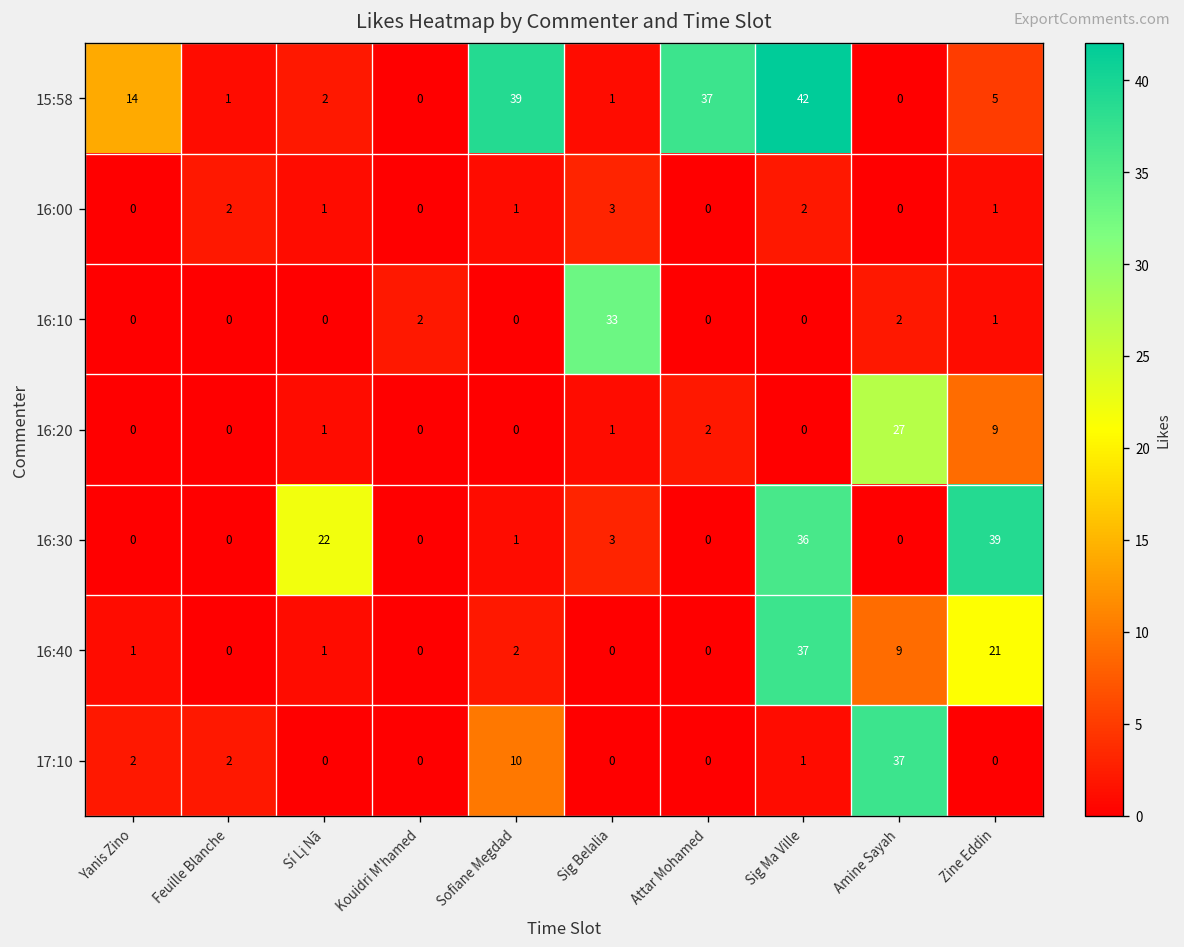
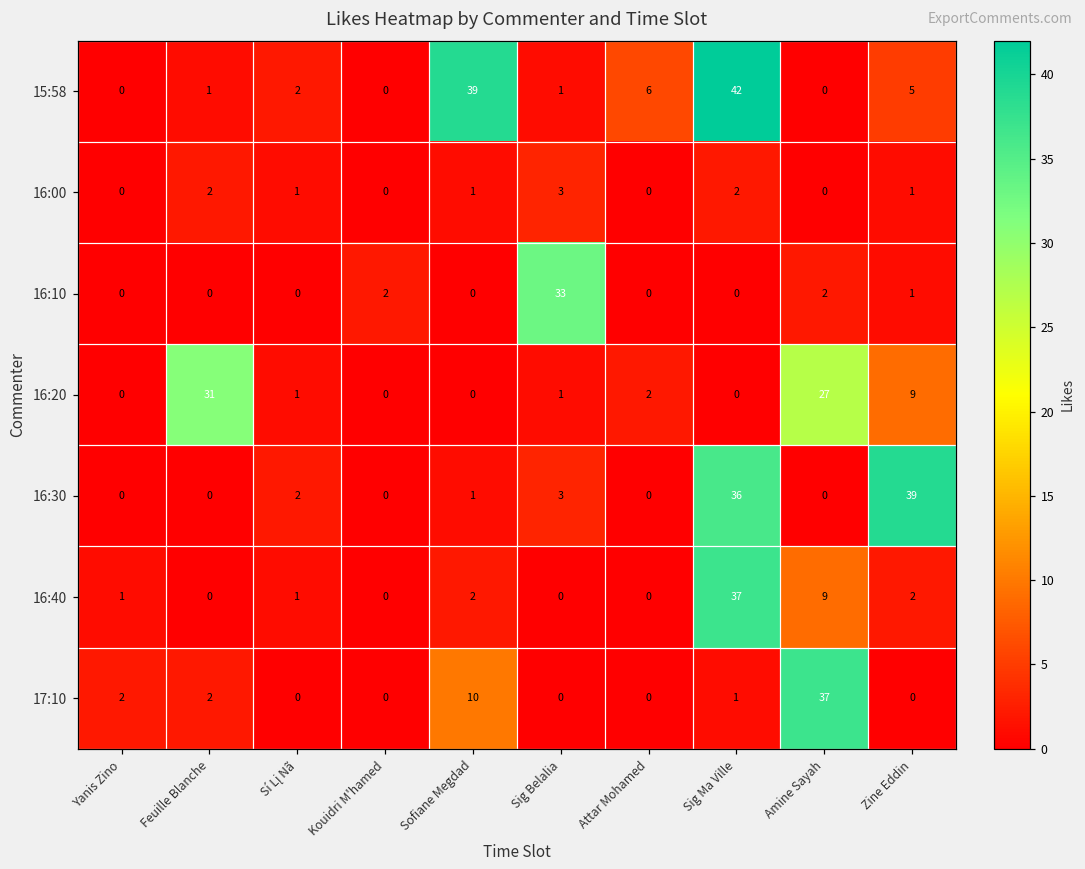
15:58, Yanis Zino: 14 -> 0
15:58, Attar Mohamed: 37 -> 6
16:20, Feuille Blanche: 0 -> 31
16:30, Sí Lį Nã: 22 -> 2
16:40, Zine Eddin: 21 -> 2
